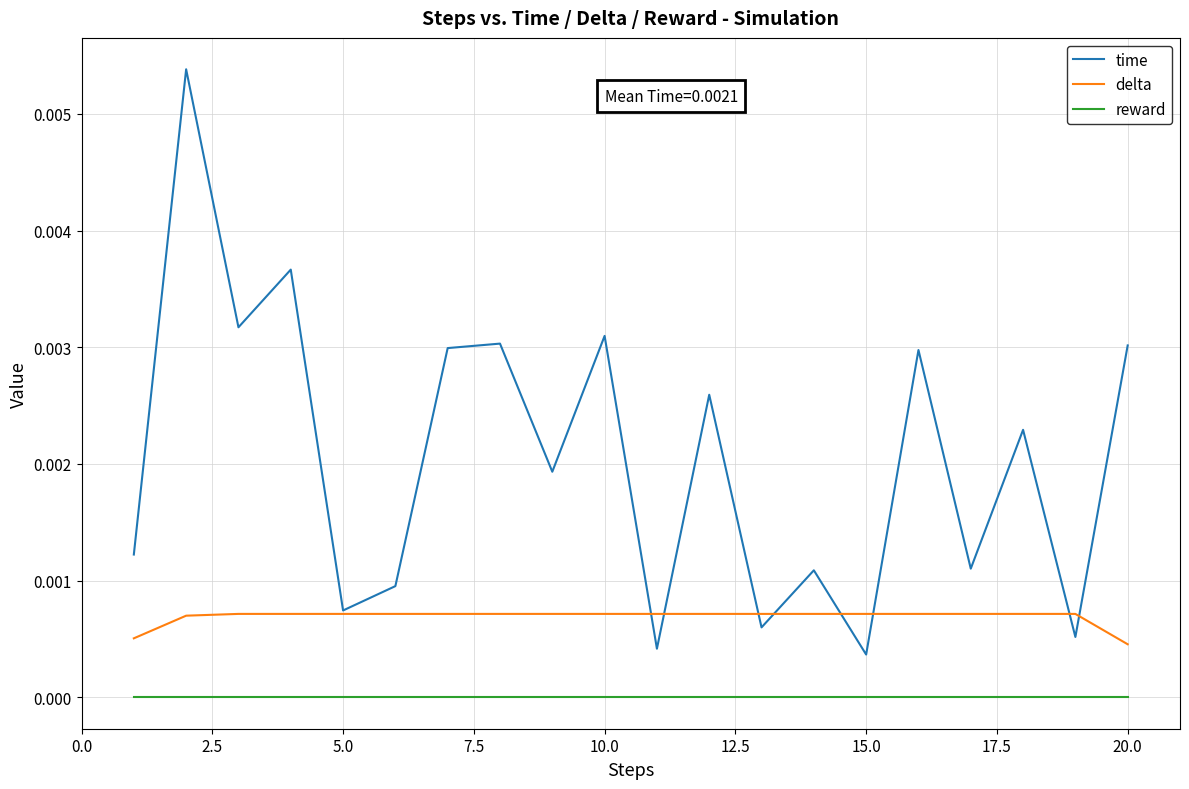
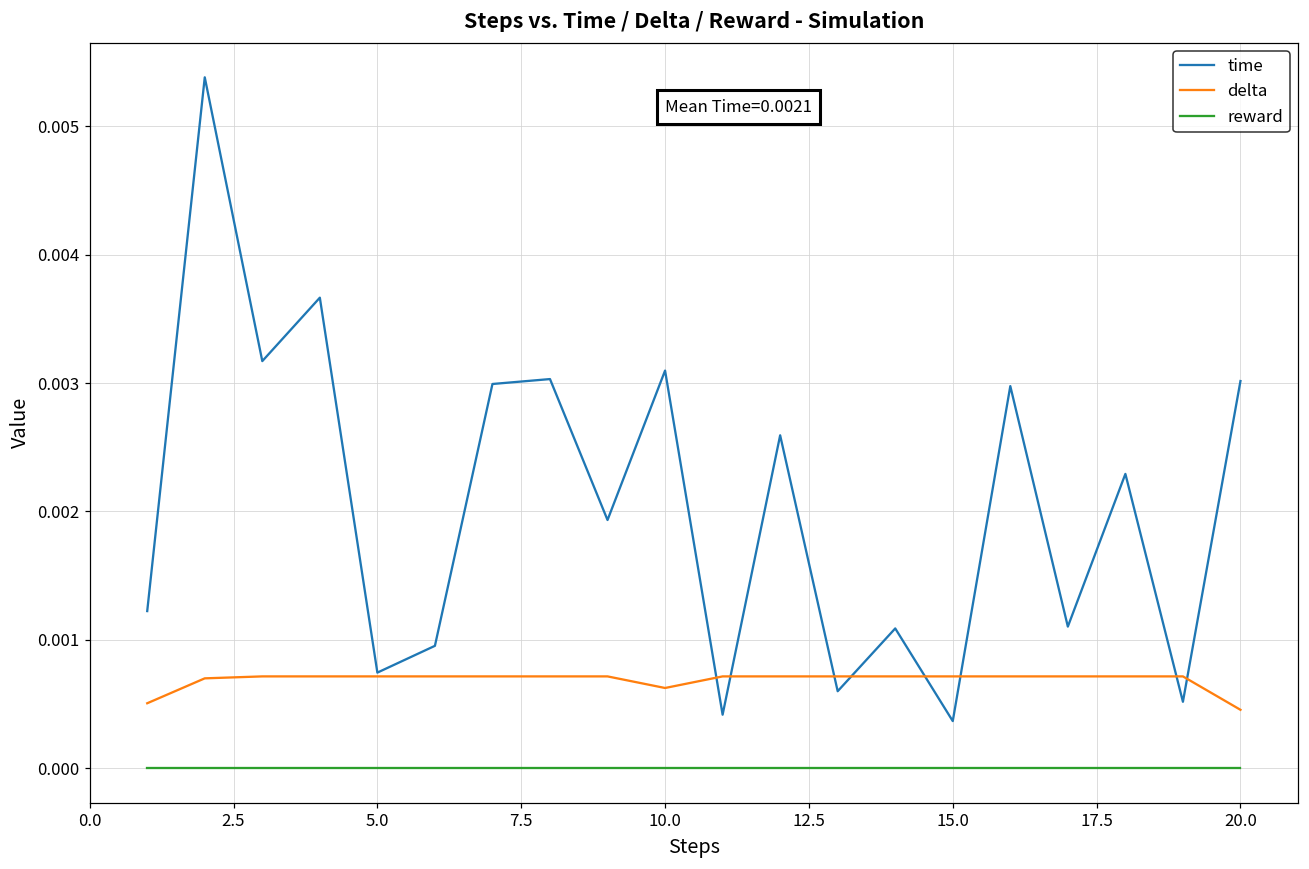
delta, 10.0: 0.00071 -> 0.00062
